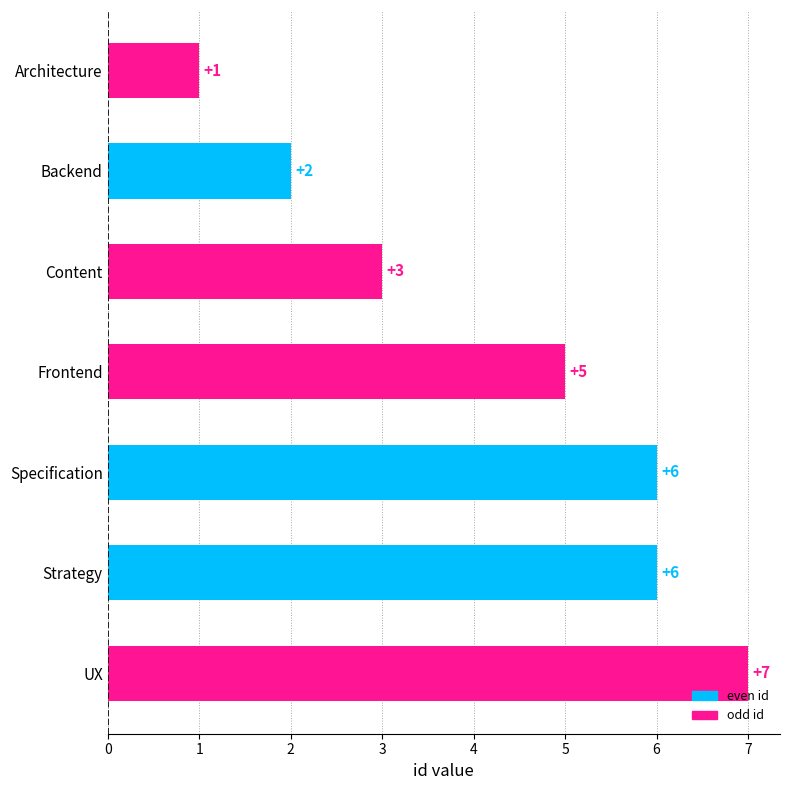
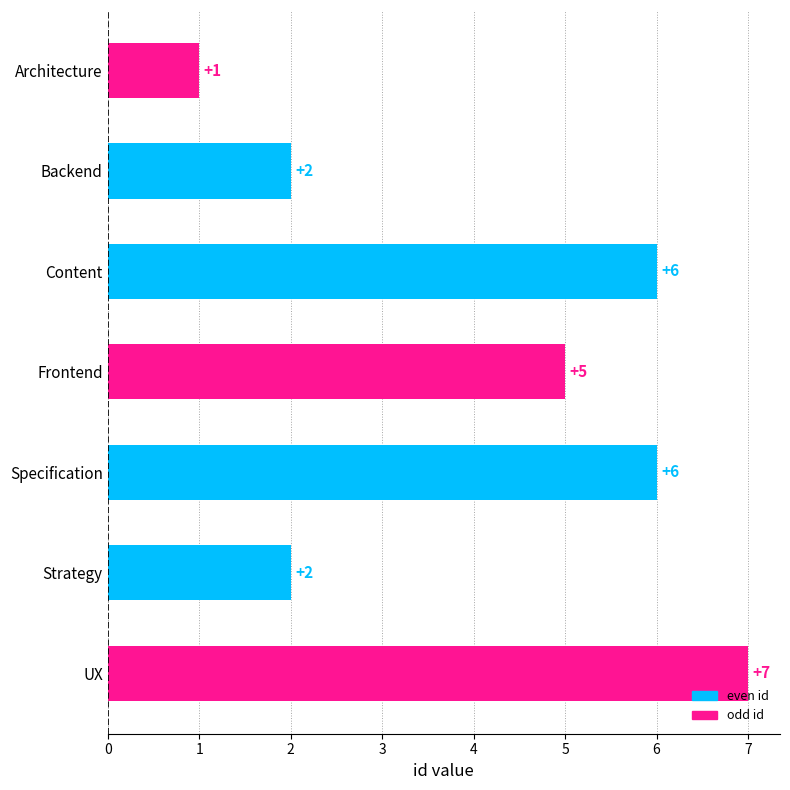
Content: +3 -> +6
Strategy: +6 -> +2
